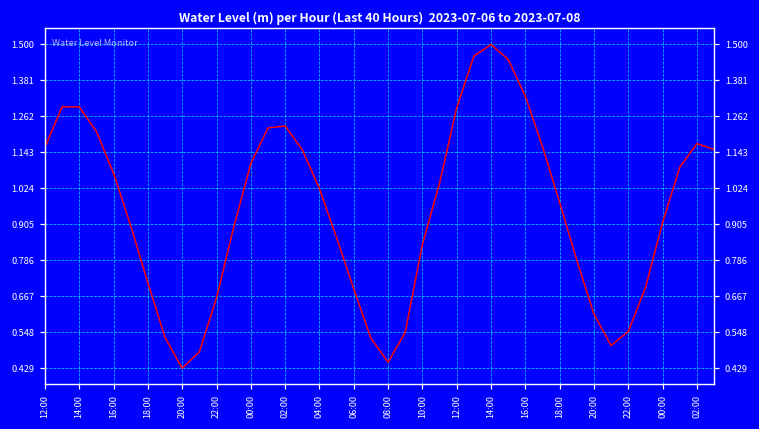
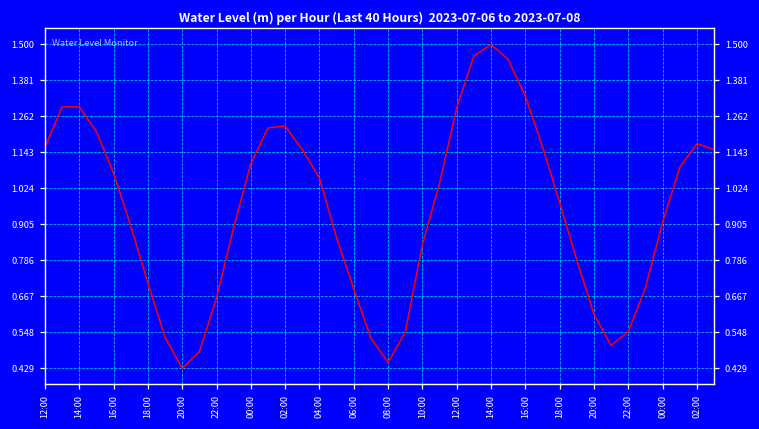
04:00: 1.02 -> 1.06
